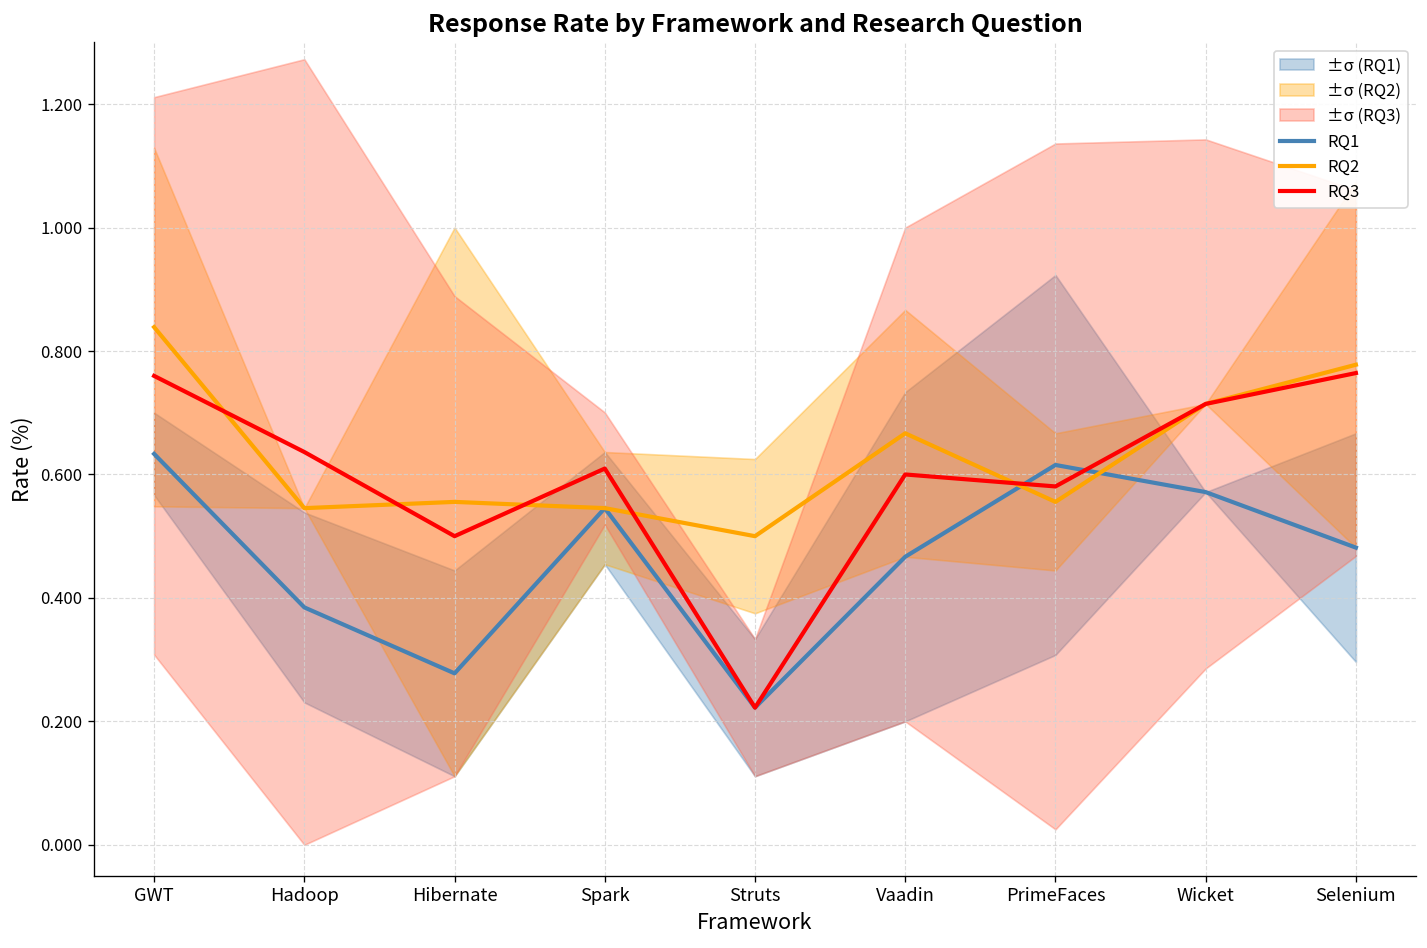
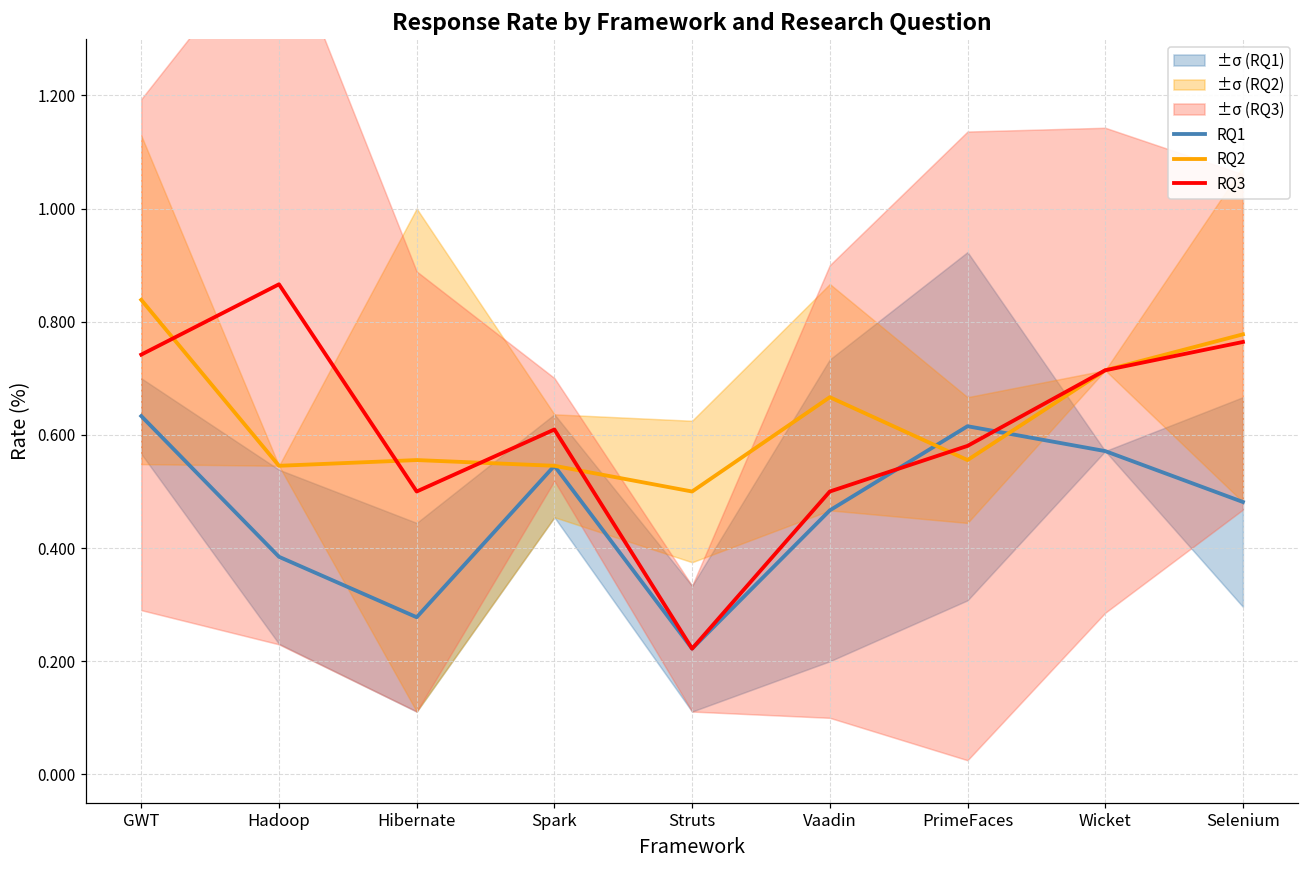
RQ3, GWT: 0.76 -> 0.74
RQ3, Hadoop: 0.64 -> 0.87
RQ3, Vaadin: 0.6 -> 0.5
